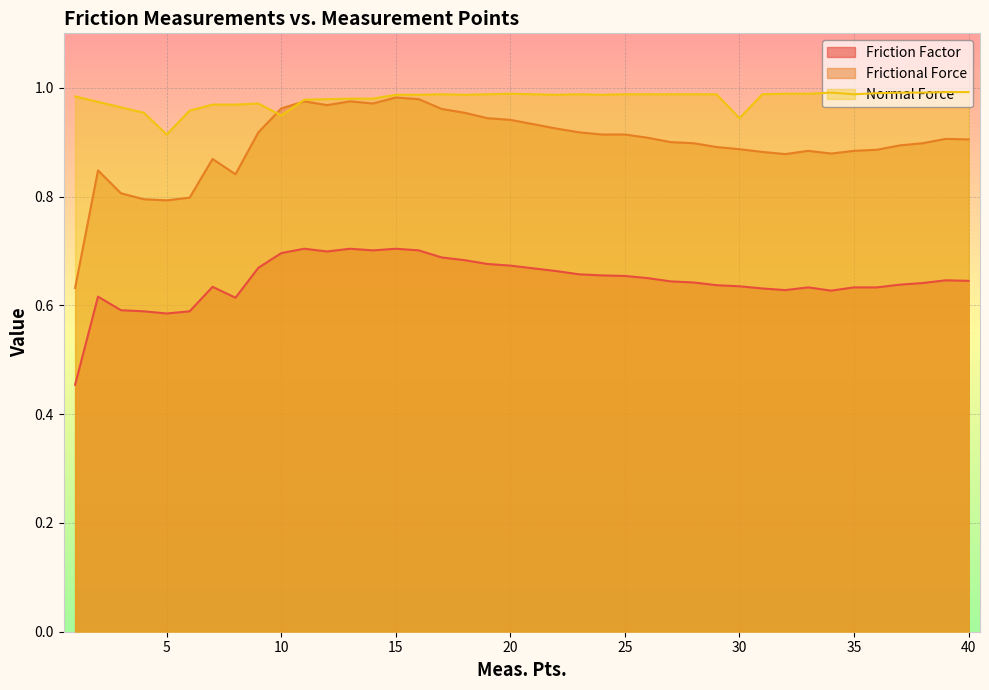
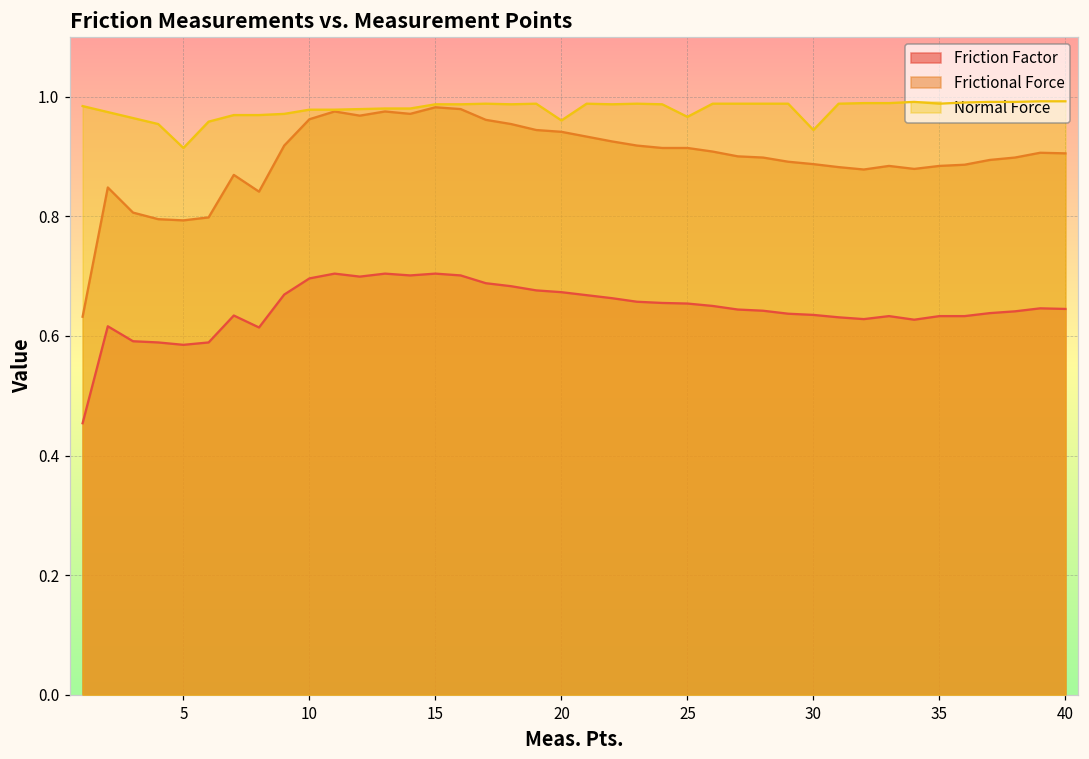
Normal Force, 10: 0.95 -> 0.98
Normal Force, 20: 0.99 -> 0.96
Normal Force, 25: 0.99 -> 0.97
